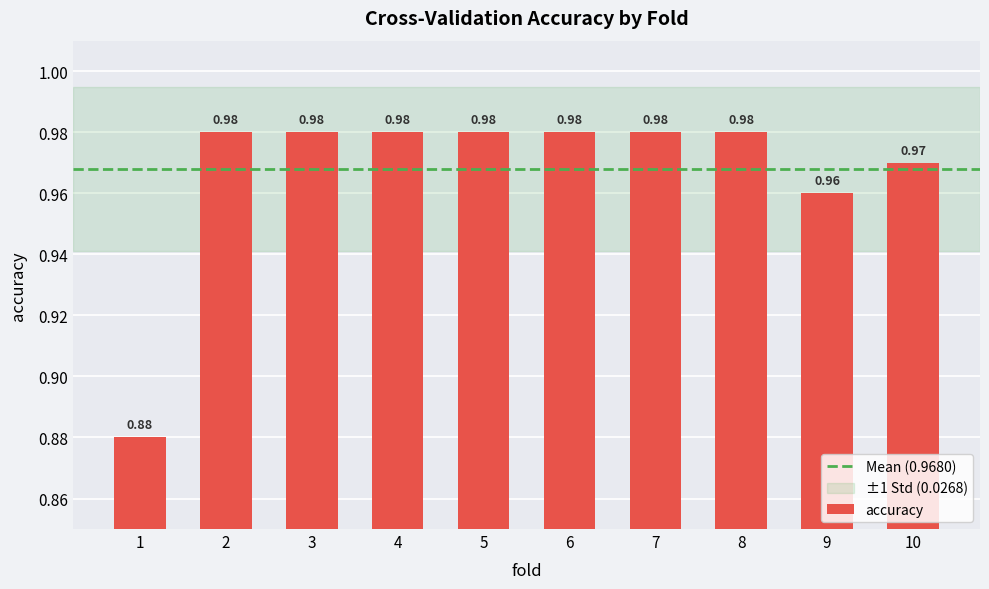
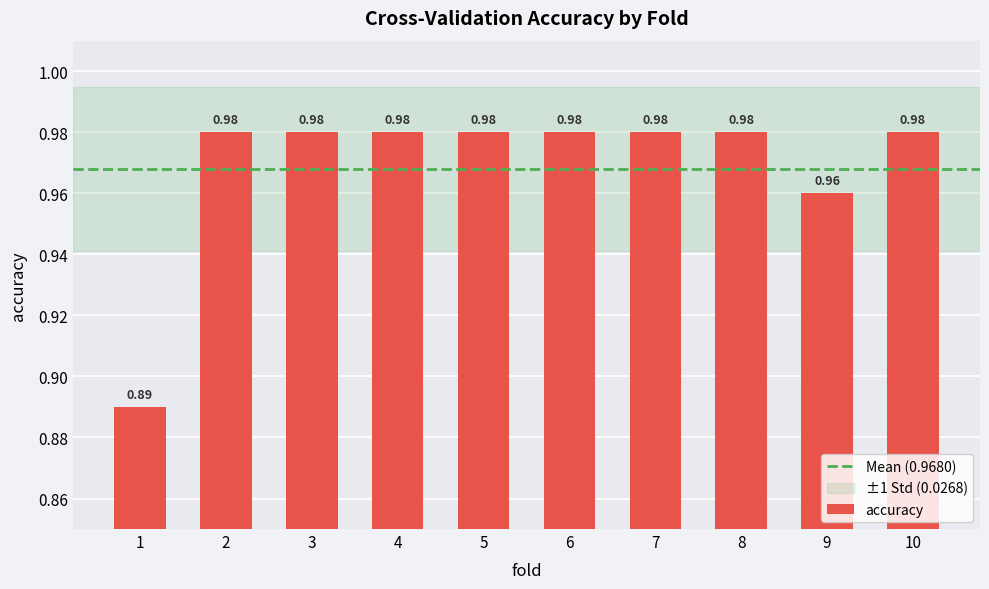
1: 0.88 -> 0.89
10: 0.97 -> 0.98
